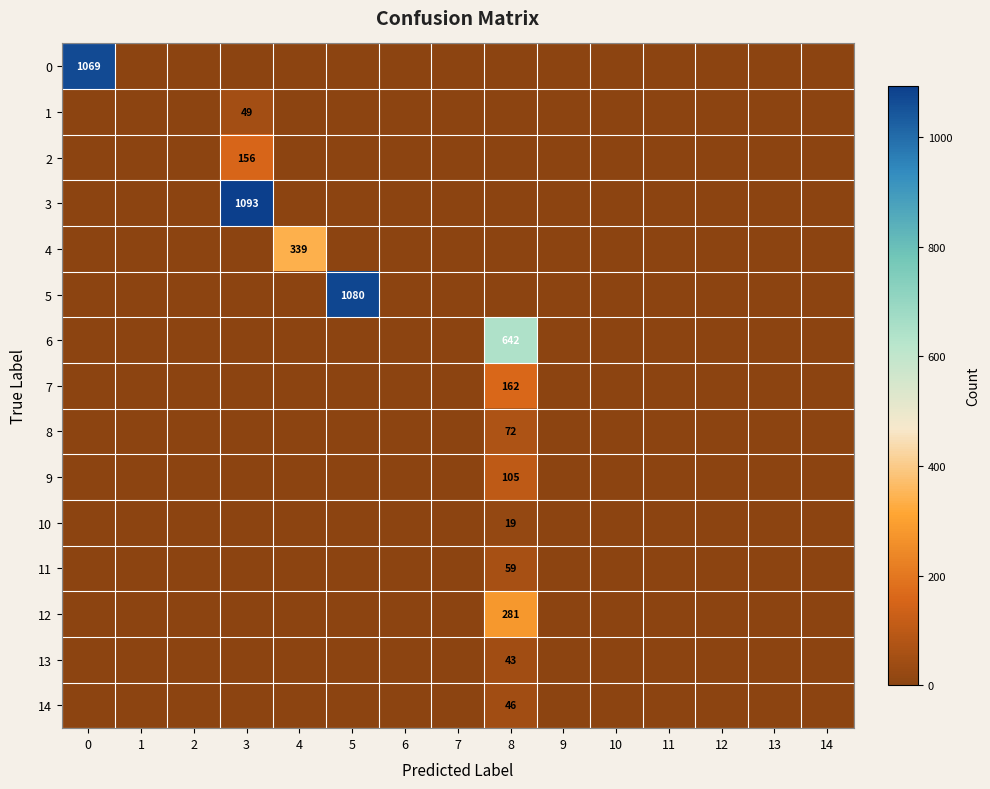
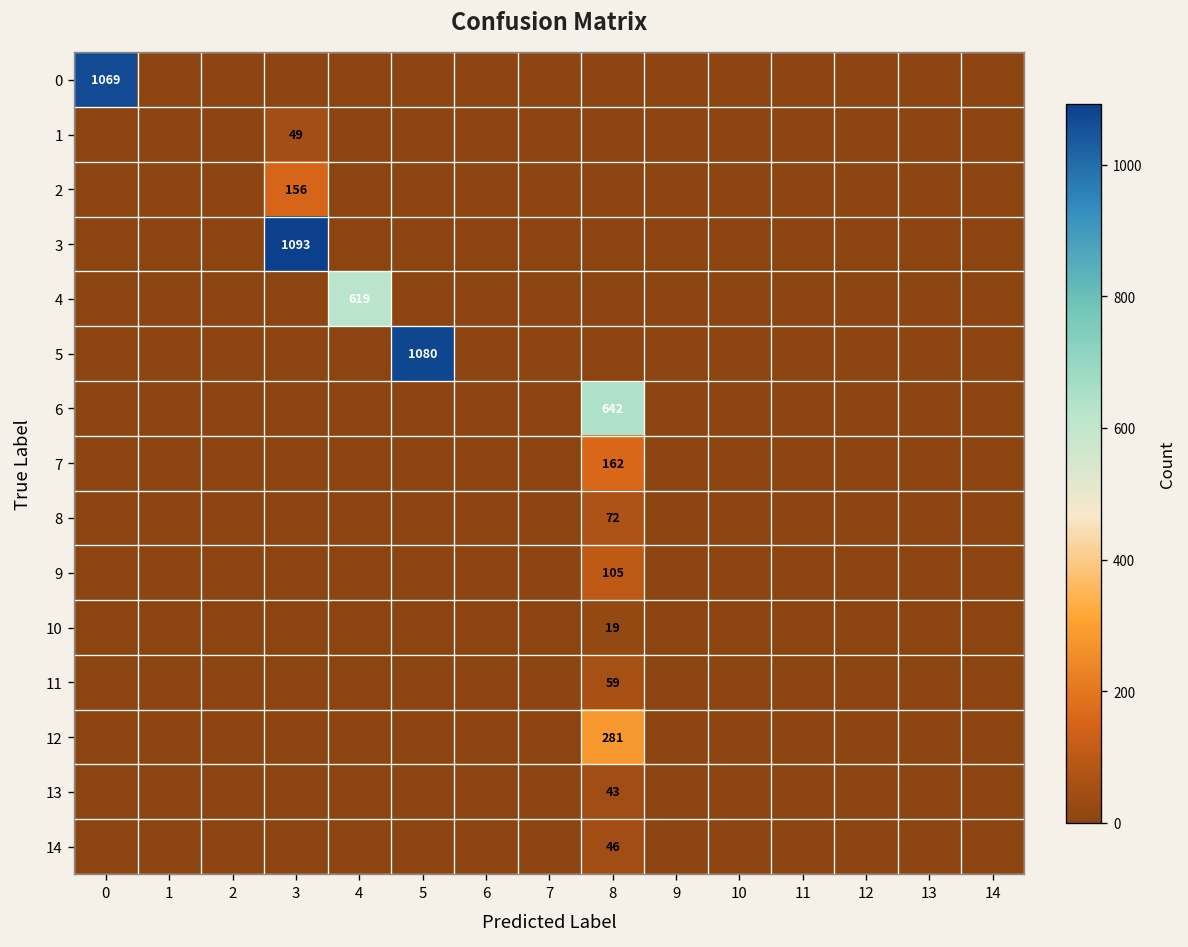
4, 4: 339 -> 619
